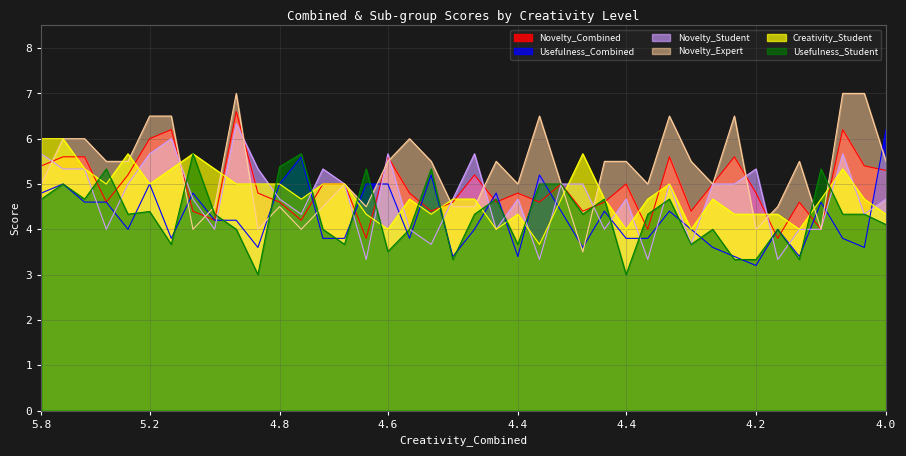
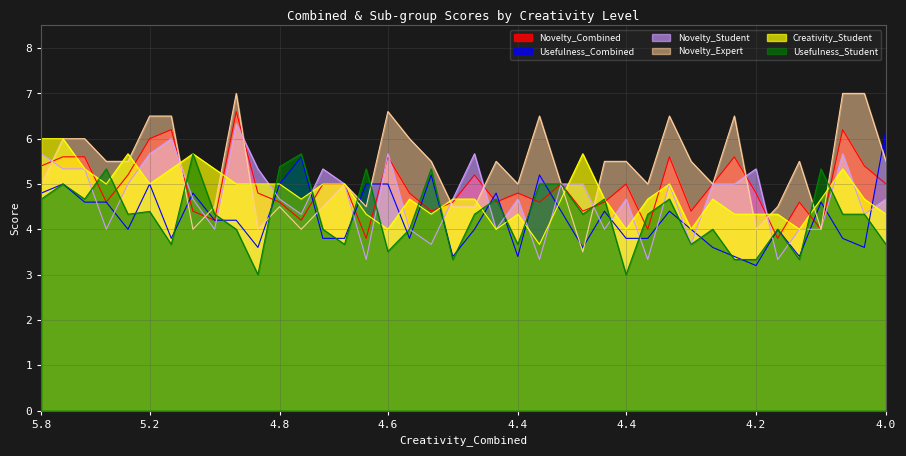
Novelty_Expert, 4.6: 5.5 -> 6.6
Novelty_Combined, 4.0: 5.3 -> 5.0
Usefulness_Student, 4.0: 4.1 -> 3.7
